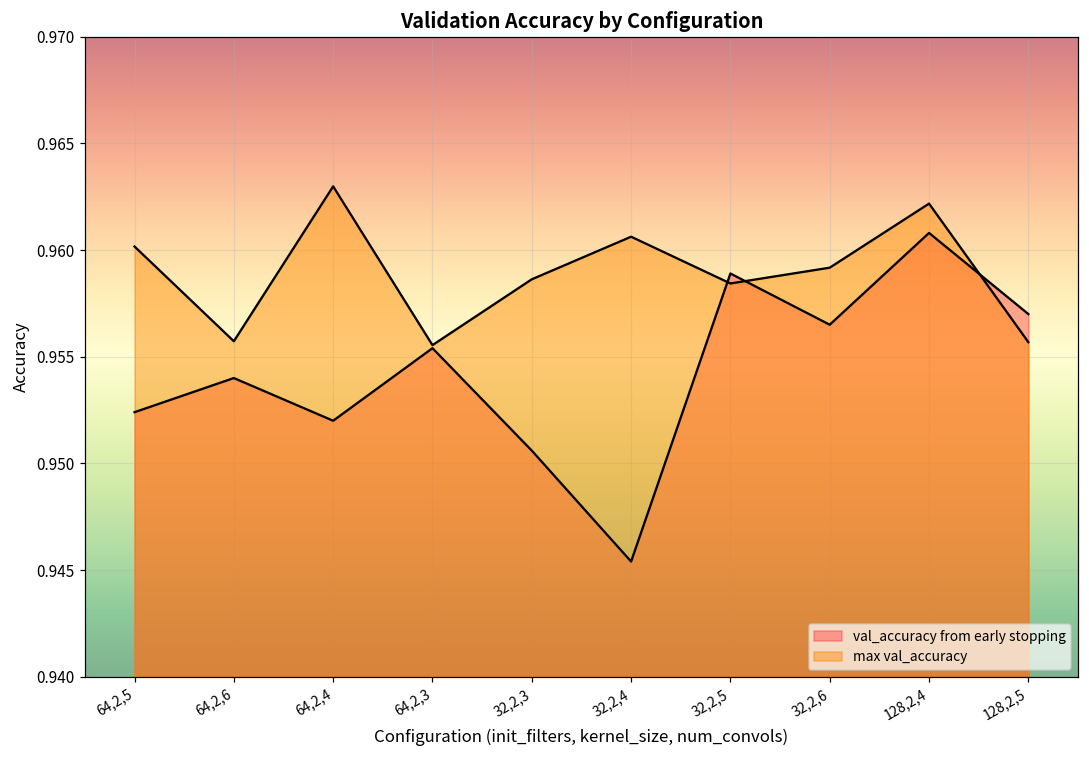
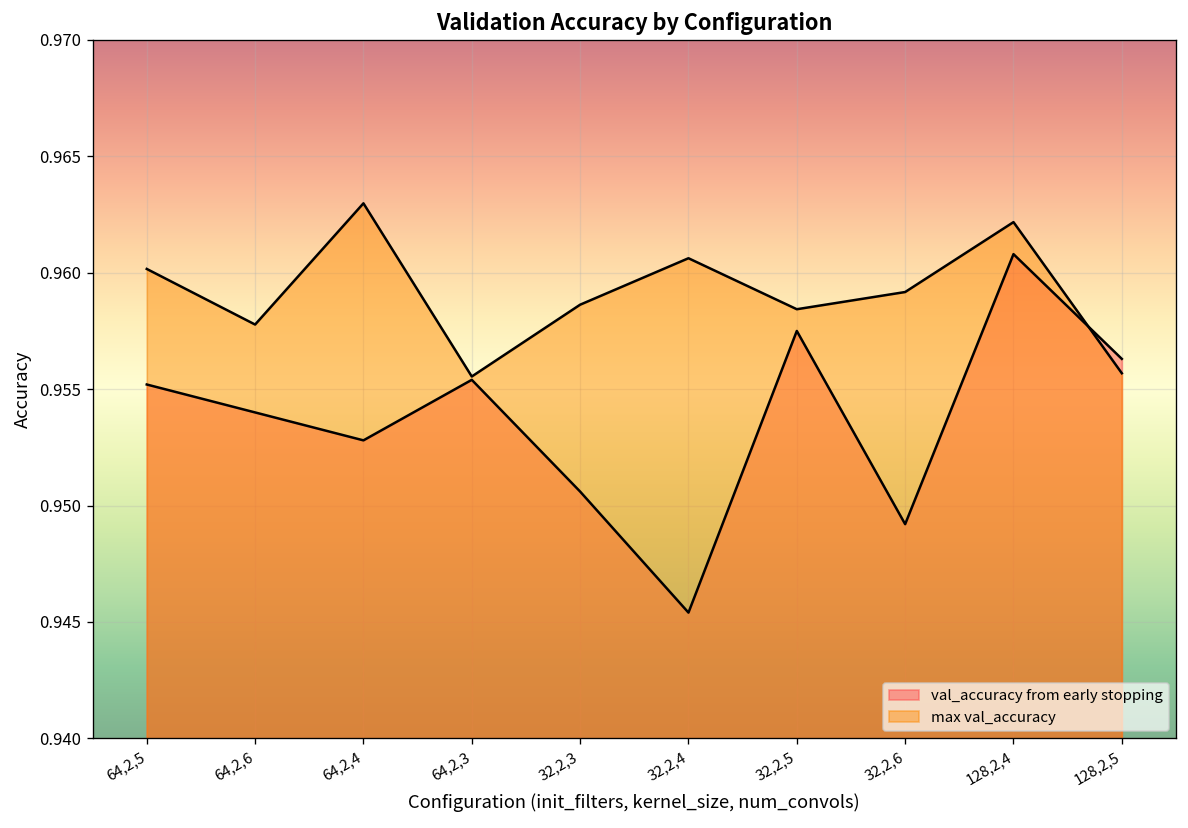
val_accuracy from early stopping, 64,2,5: 0.9524 -> 0.9552
max val_accuracy, 64,2,6: 0.9557 -> 0.9578
val_accuracy from early stopping, 64,2,4: 0.9520 -> 0.9528
val_accuracy from early stopping, 32,2,5: 0.9589 -> 0.9575
val_accuracy from early stopping, 32,2,6: 0.9565 -> 0.9492
val_accuracy from early stopping, 128,2,5: 0.9570 -> 0.9563
